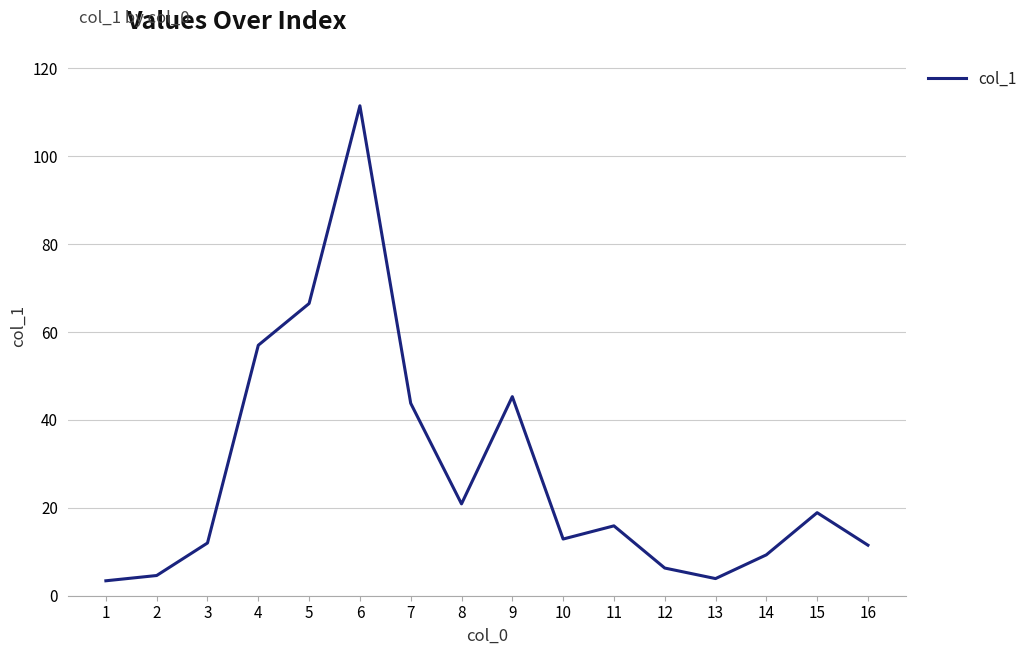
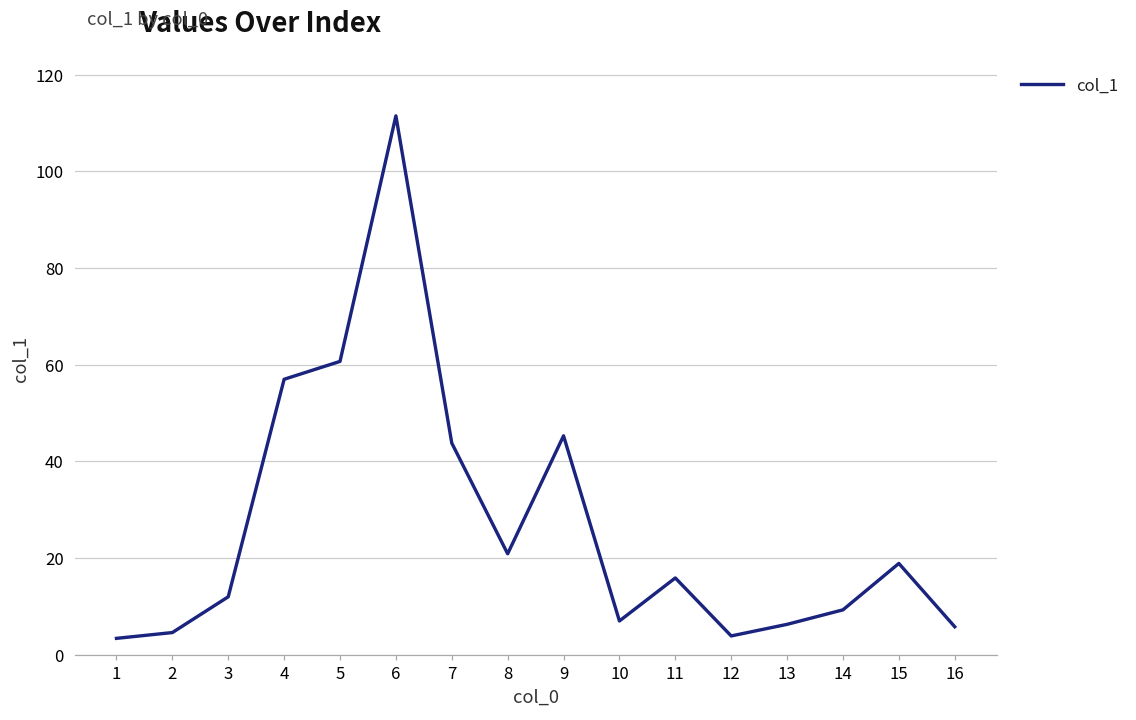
5: 67 -> 61
10: 13 -> 7
12: 6 -> 4
13: 4 -> 6
16: 12 -> 6
